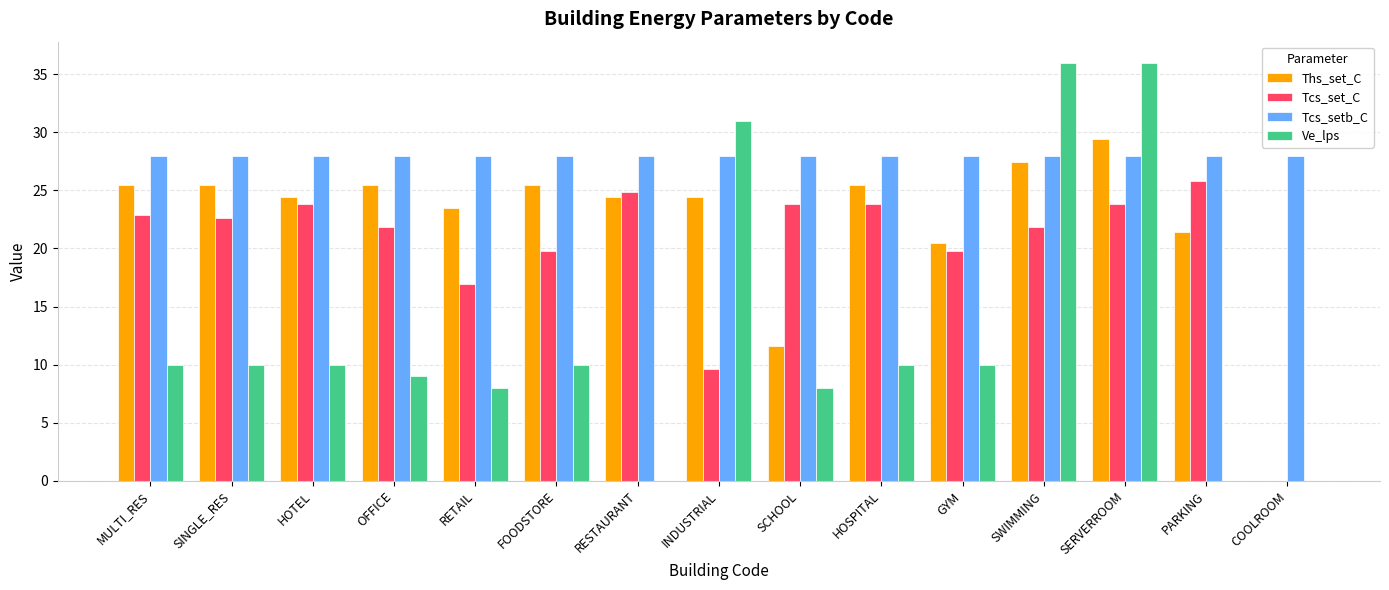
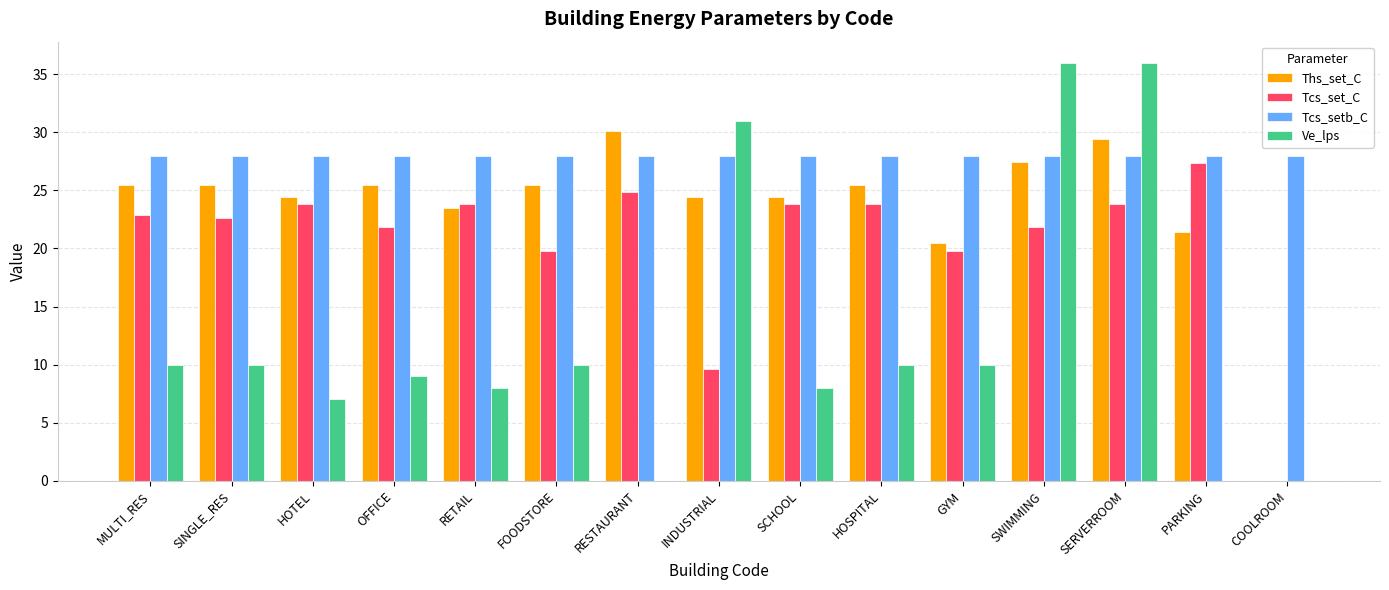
Ve_lps, HOTEL: 10 -> 7
Tcs_set_C, RETAIL: 16.9 -> 23.8
Ths_set_C, RESTAURANT: 24.4 -> 30.1
Ths_set_C, SCHOOL: 11.6 -> 24.4
Tcs_set_C, PARKING: 25.8 -> 27.3
